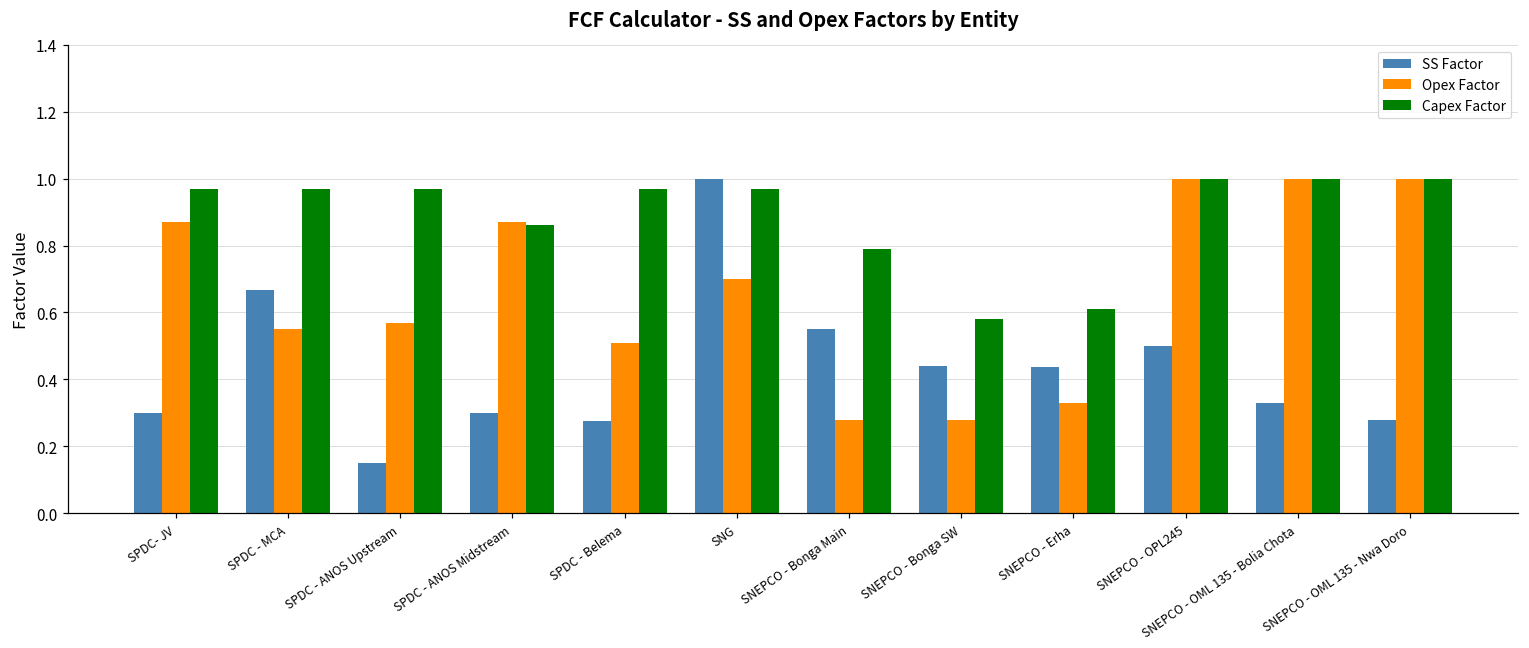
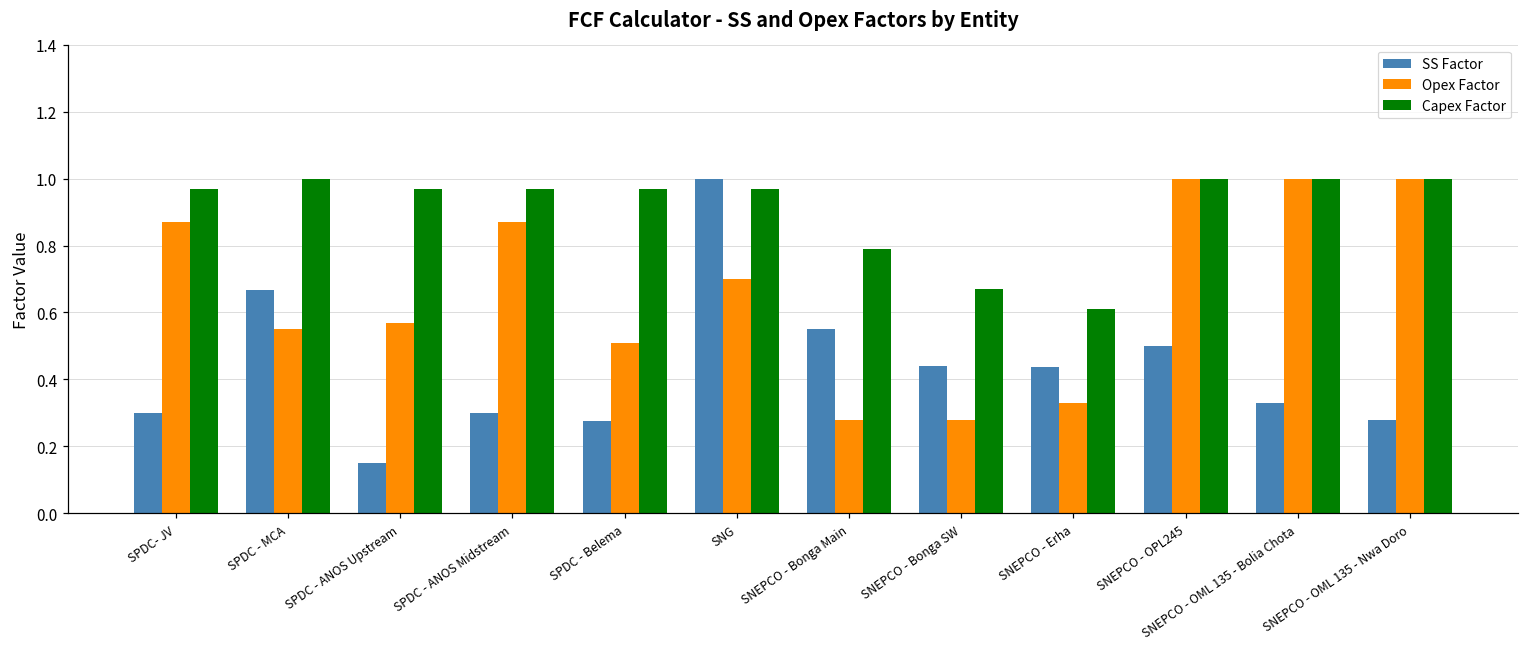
Capex Factor, SPDC - MCA: 0.97 -> 1.00
Capex Factor, SPDC - ANOS Midstream: 0.86 -> 0.97
Capex Factor, SNEPCO - Bonga SW: 0.58 -> 0.67
